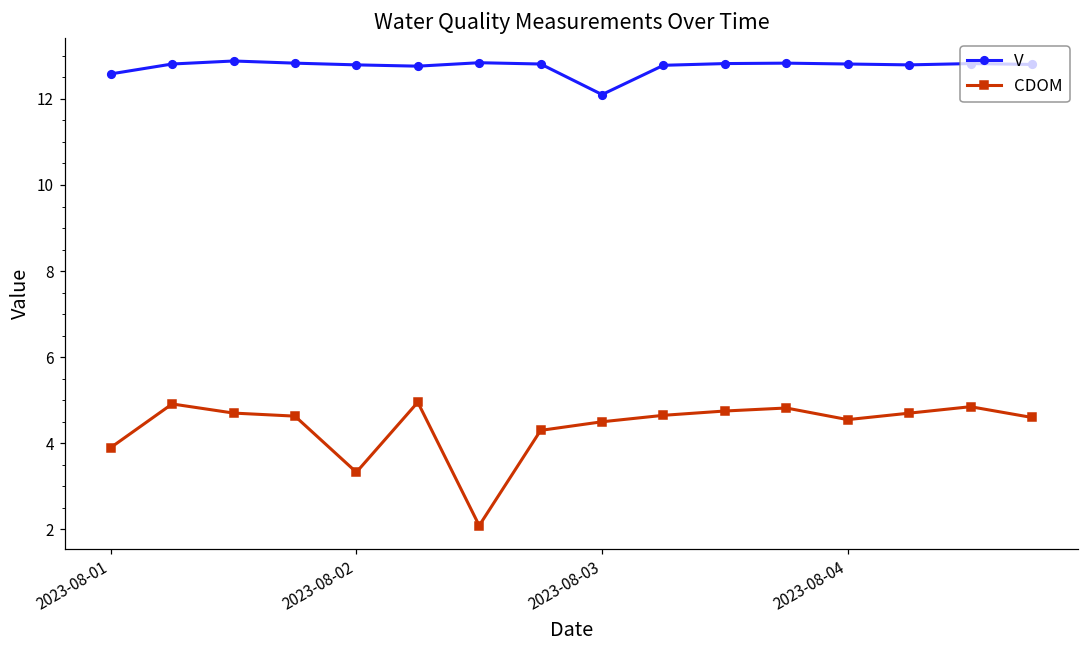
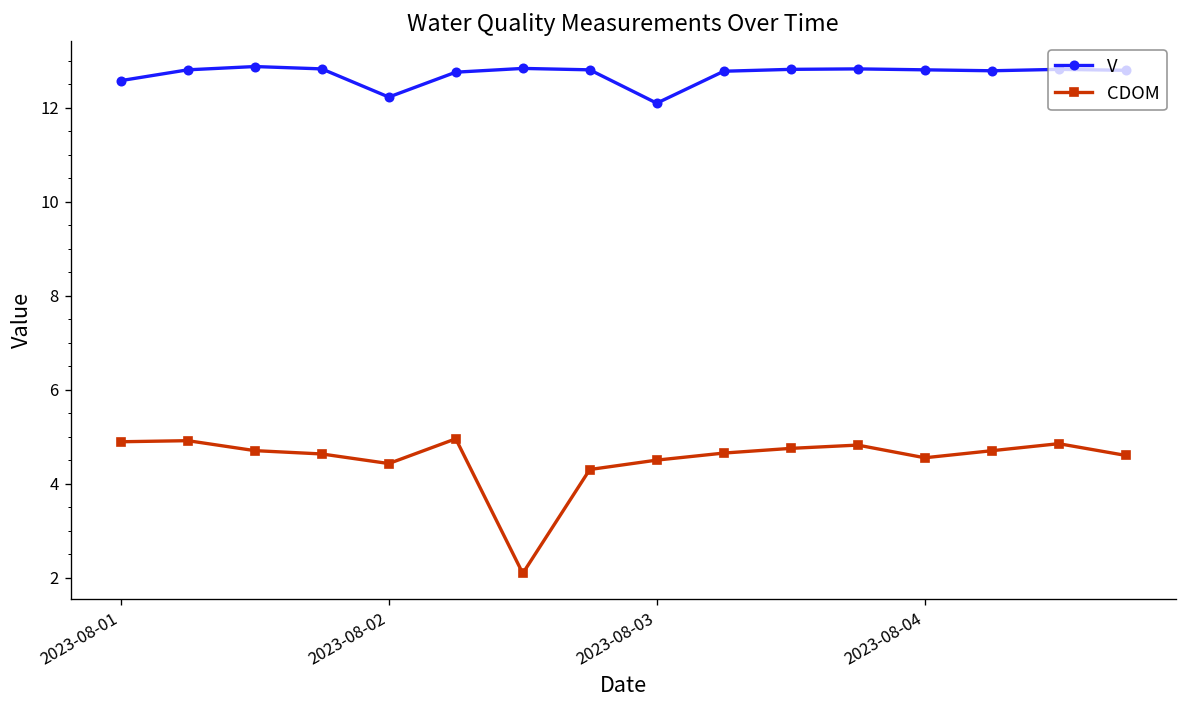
CDOM, 2023-08-01: 3.9 -> 4.9
V, 2023-08-02: 12.8 -> 12.2
CDOM, 2023-08-02: 3.3 -> 4.4
